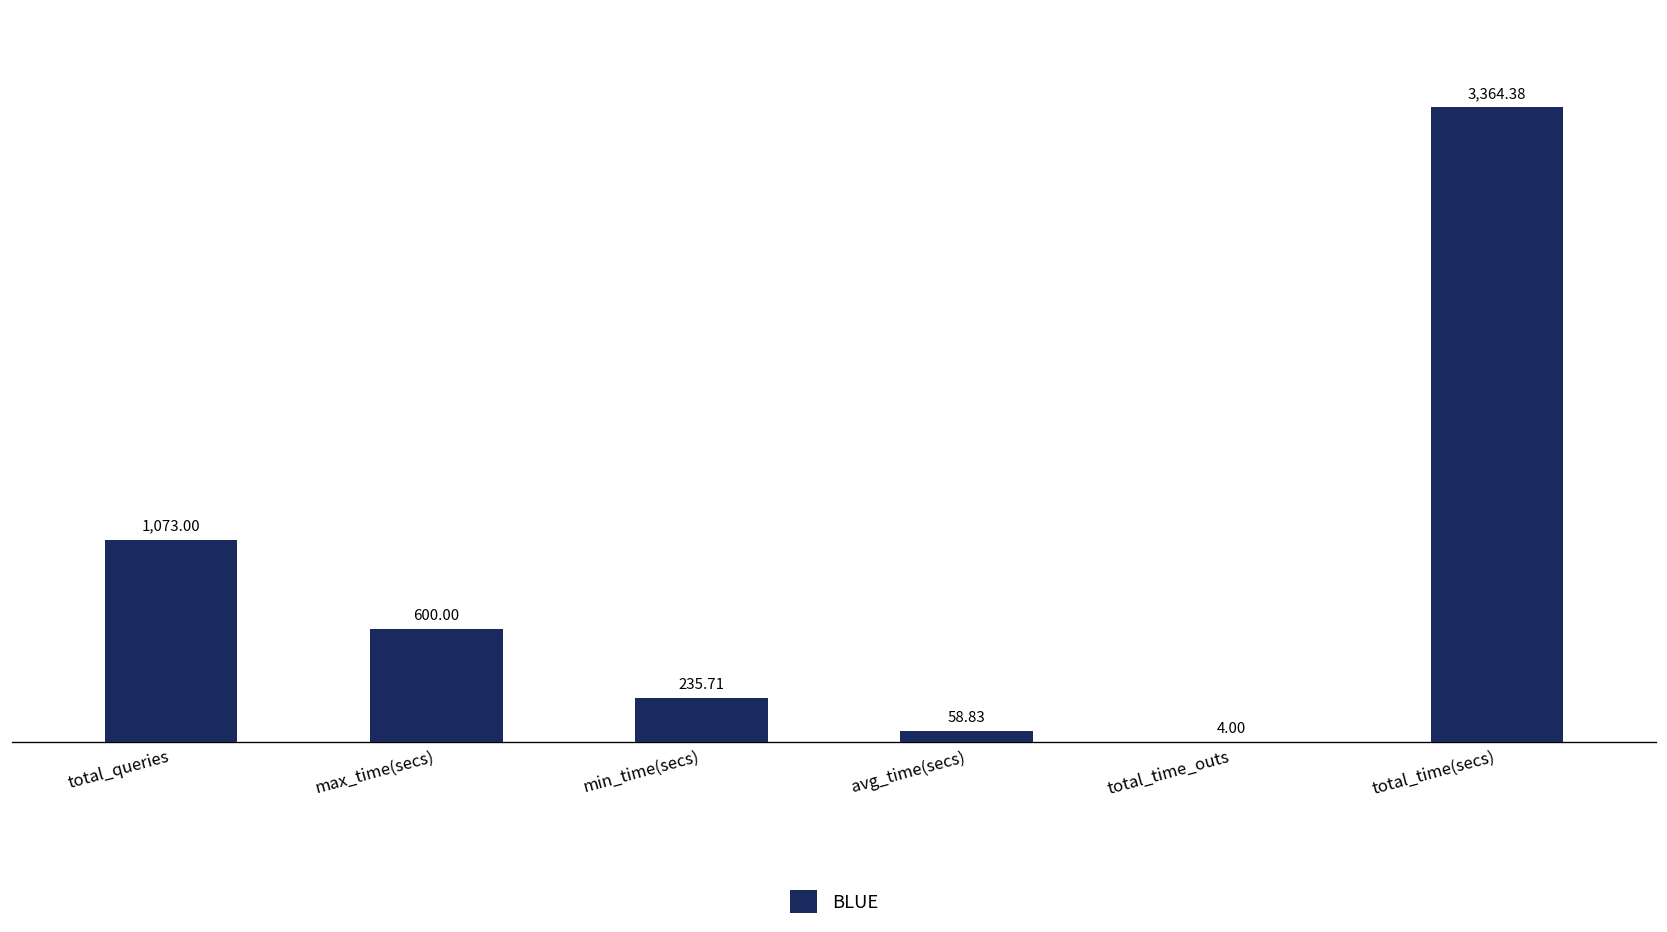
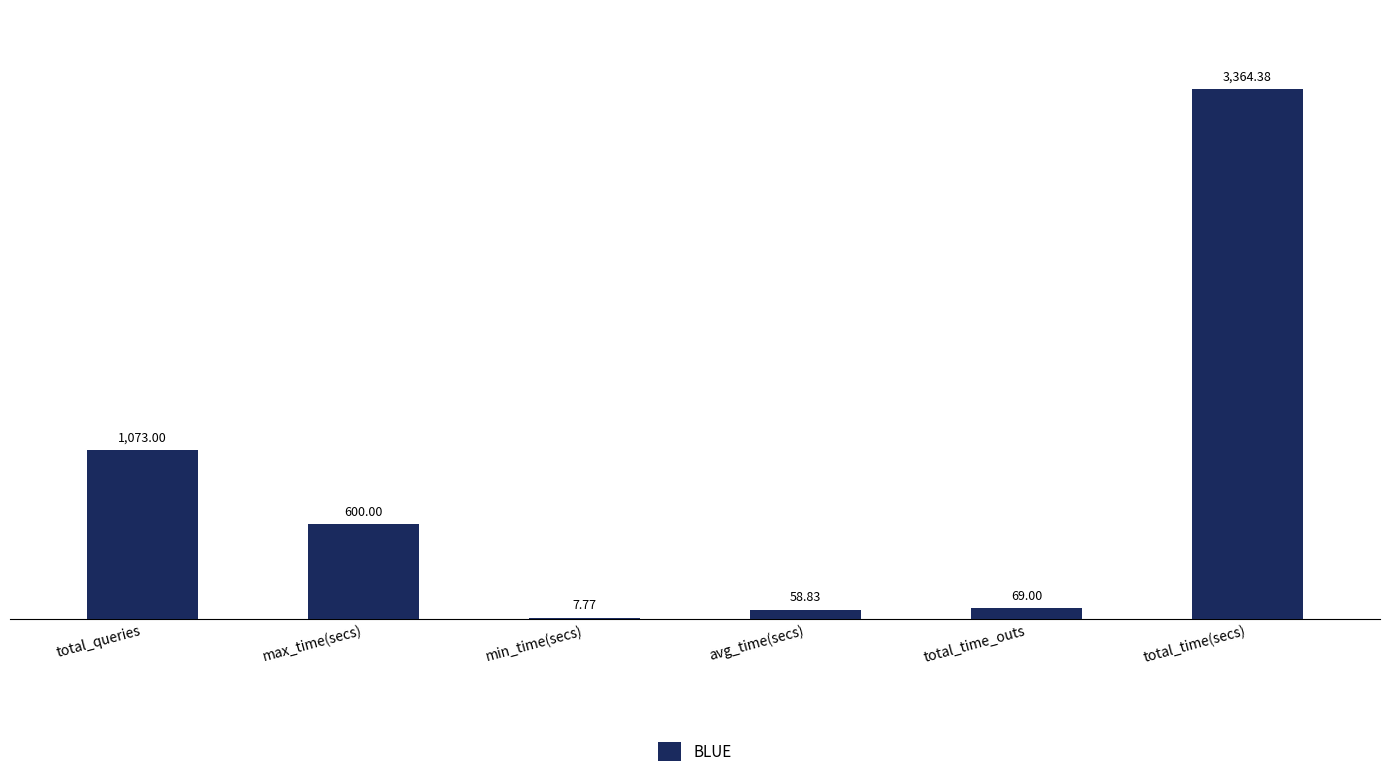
min_time(secs): 235.71 -> 7.77
total_time_outs: 4.00 -> 69.00
